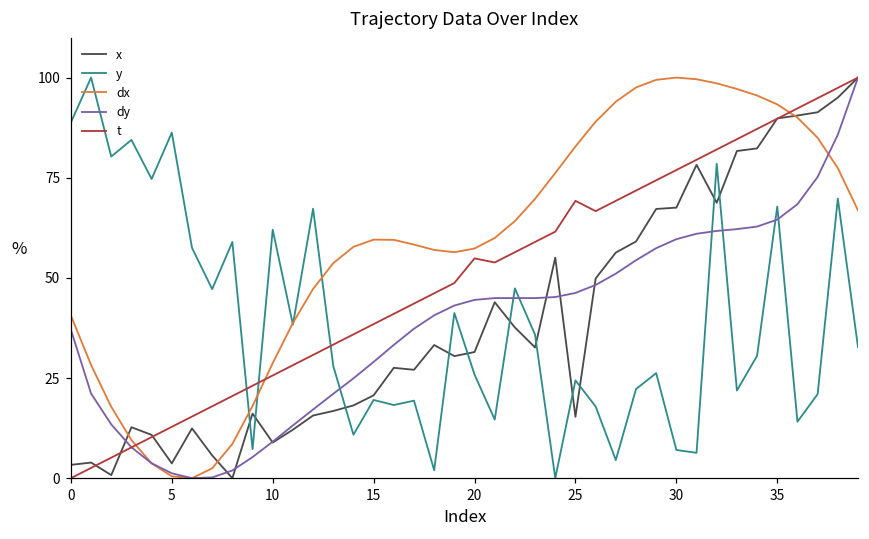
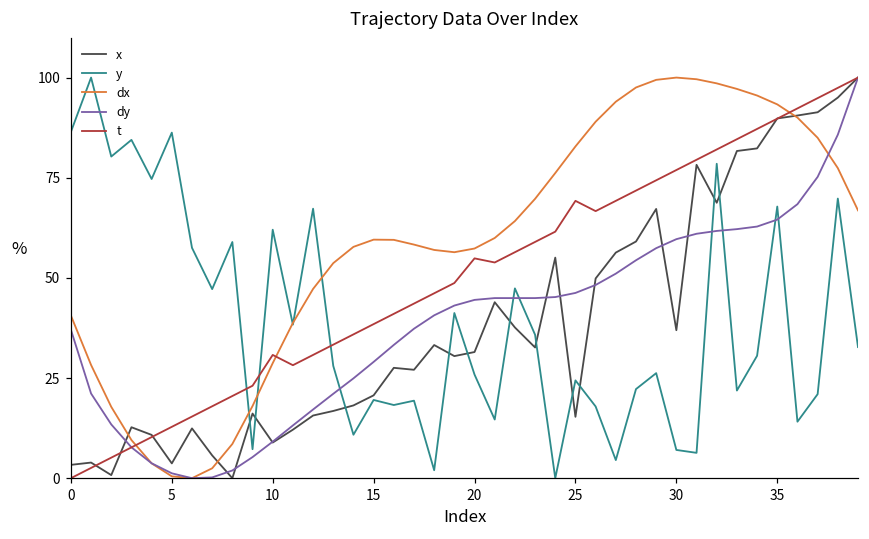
y, 0: 89 -> 86
t, 10: 26 -> 31
x, 30: 68 -> 37
